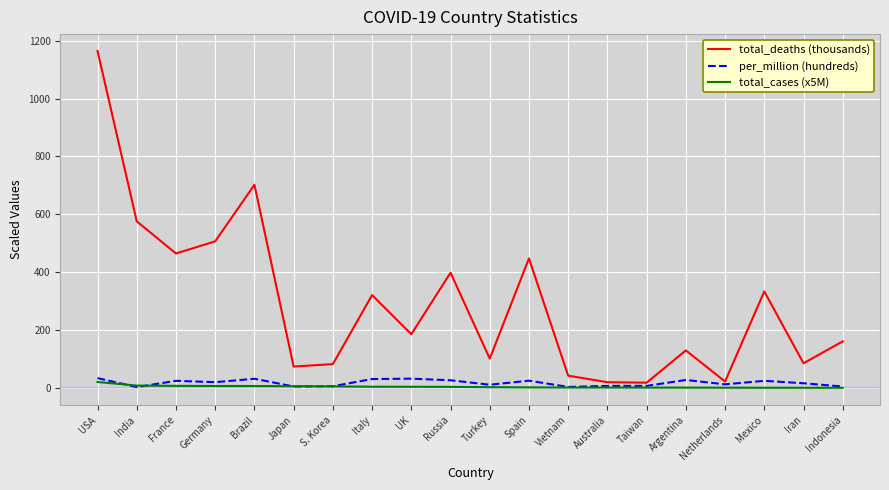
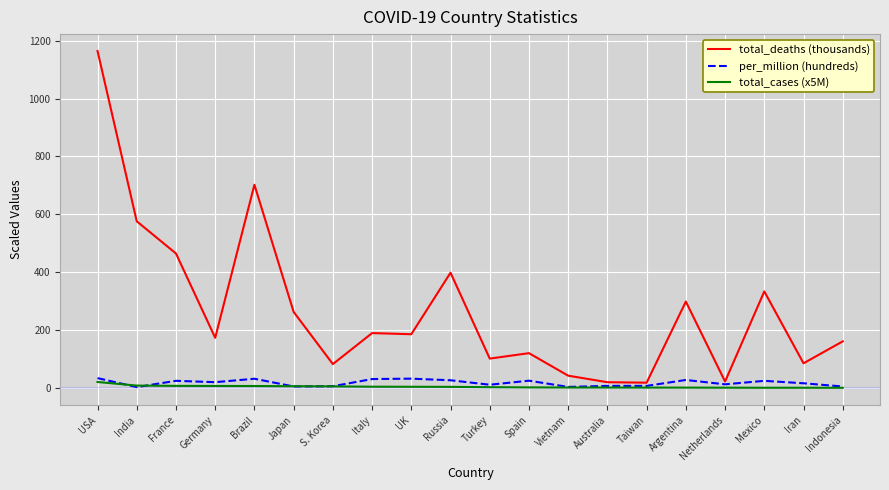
total_deaths (thousands), Germany: 510 -> 170
total_deaths (thousands), Japan: 70 -> 260
total_deaths (thousands), Italy: 320 -> 190
total_deaths (thousands), Spain: 450 -> 120
total_deaths (thousands), Argentina: 130 -> 300
